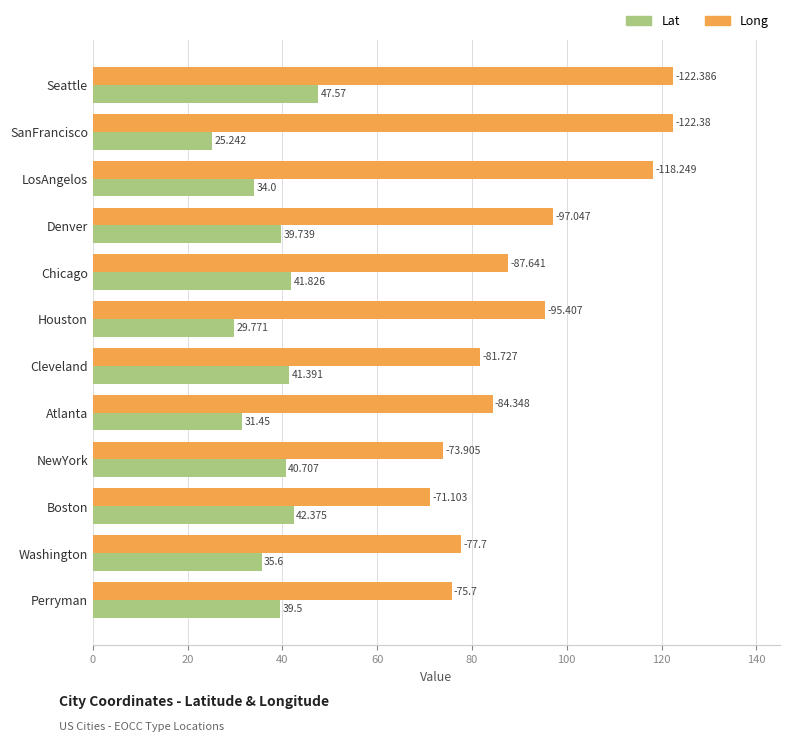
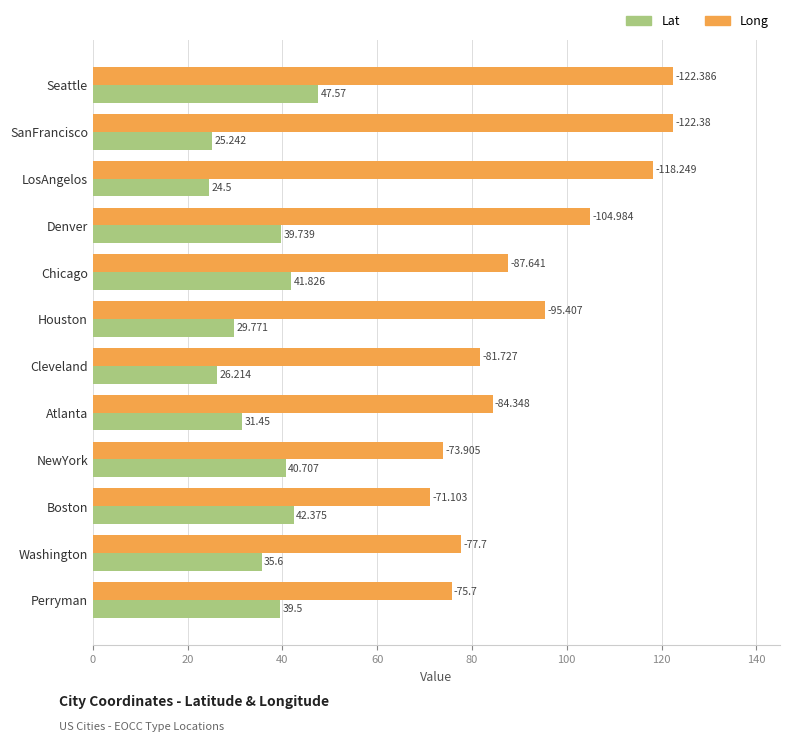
Lat, LosAngelos: 34.0 -> 24.5
Long, Denver: -97.047 -> -104.984
Lat, Cleveland: 41.391 -> 26.214
